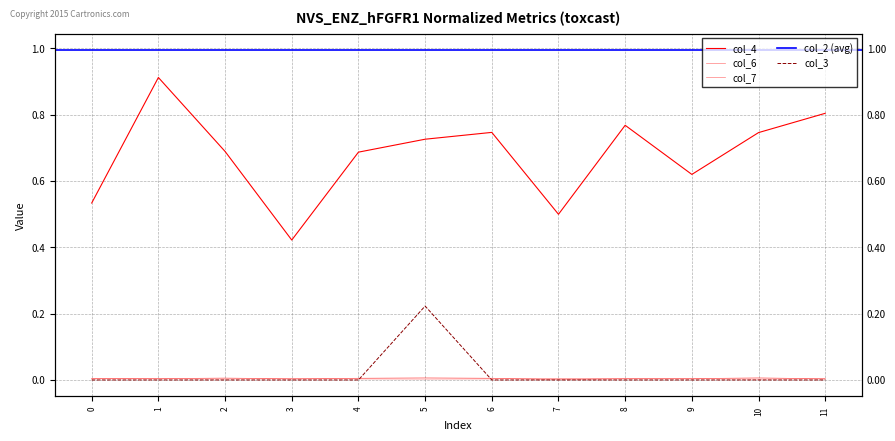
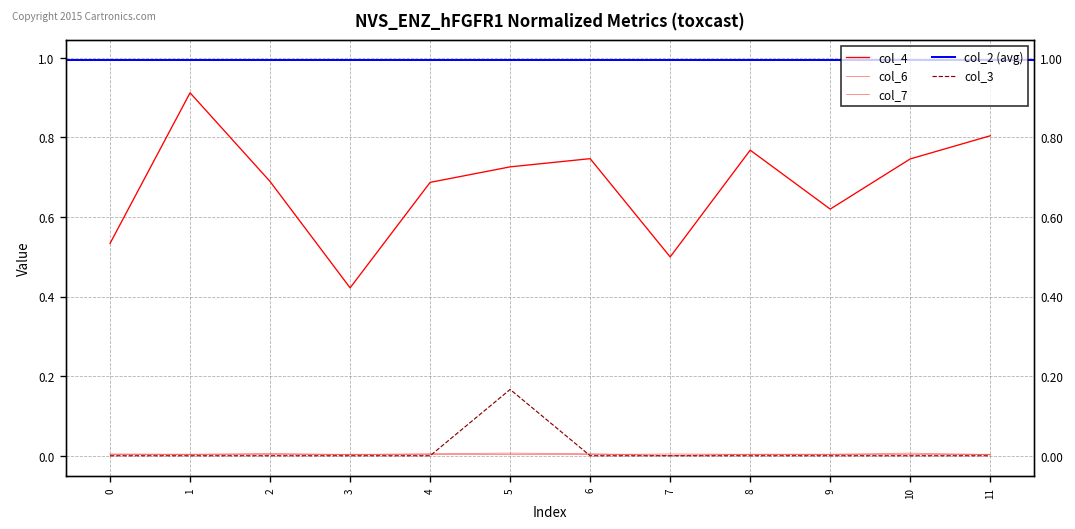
col_3, 5: 0.22 -> 0.17
